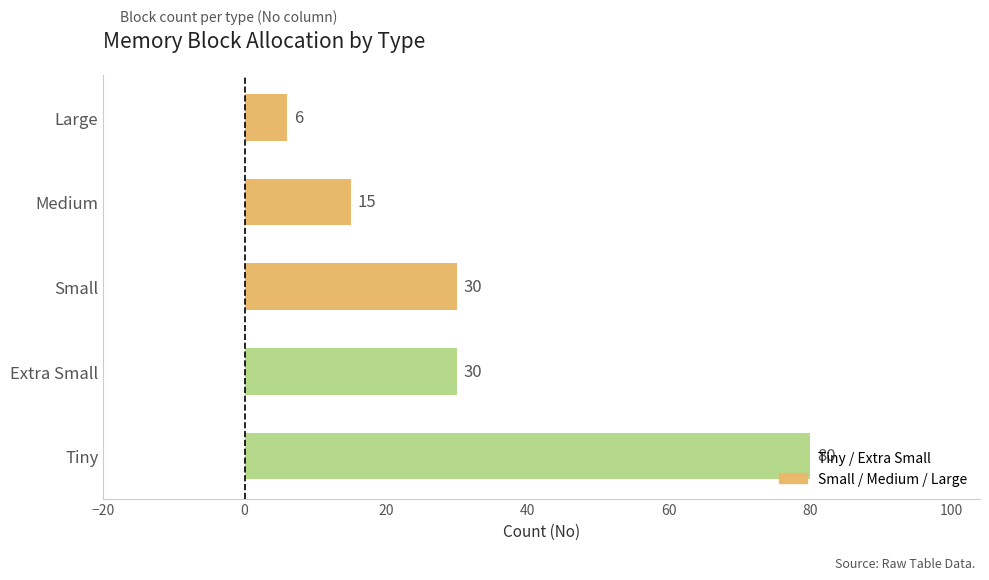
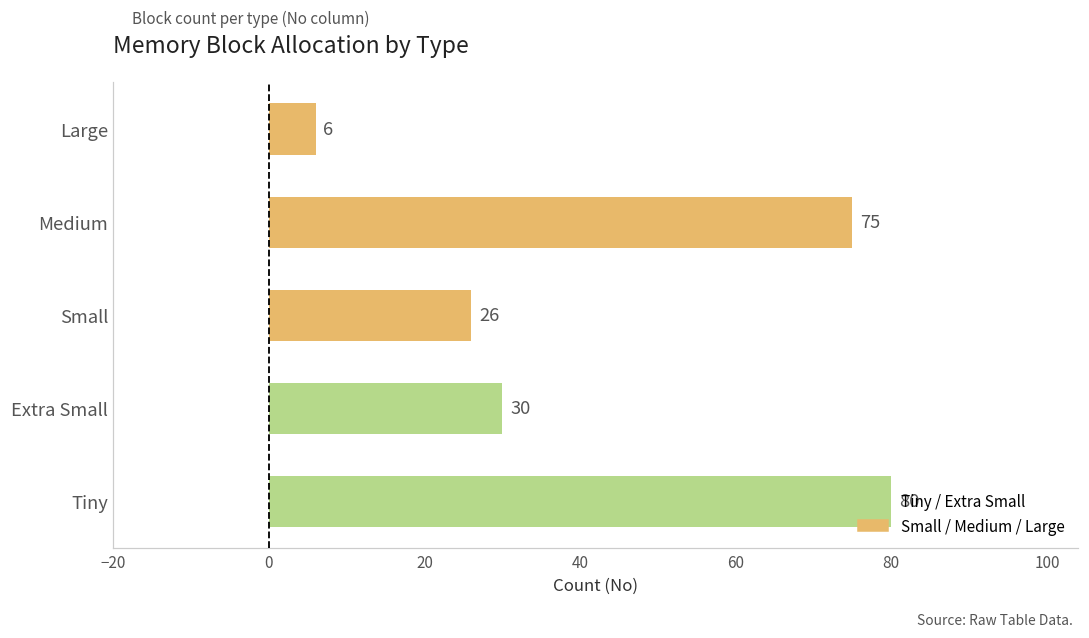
Medium: 15 -> 75
Small: 30 -> 26
